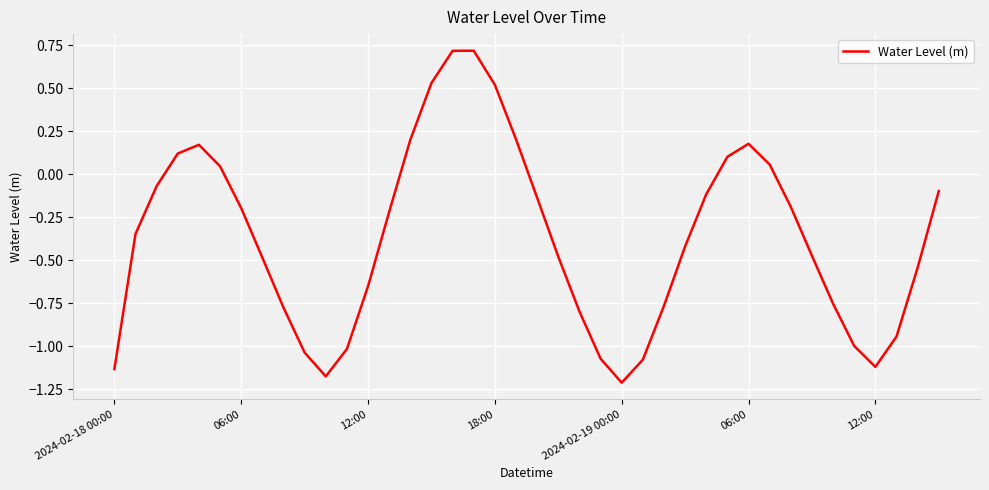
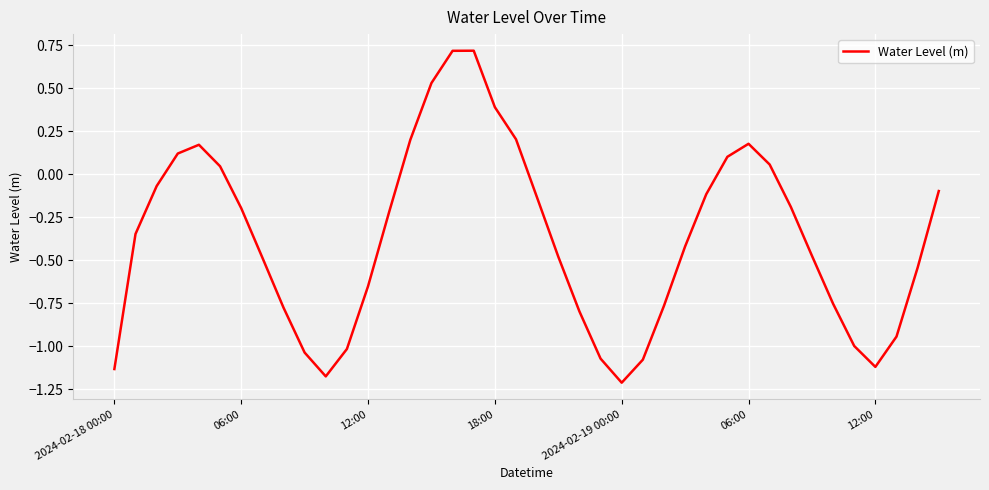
18:00: 0.52 -> 0.39
